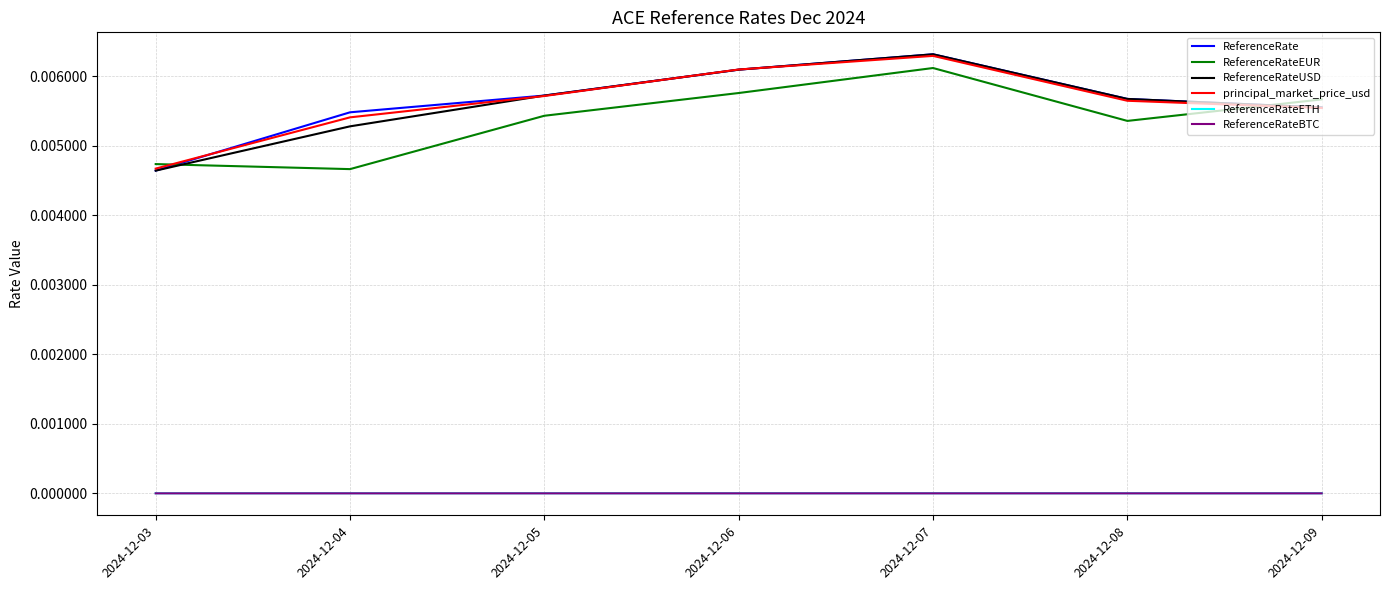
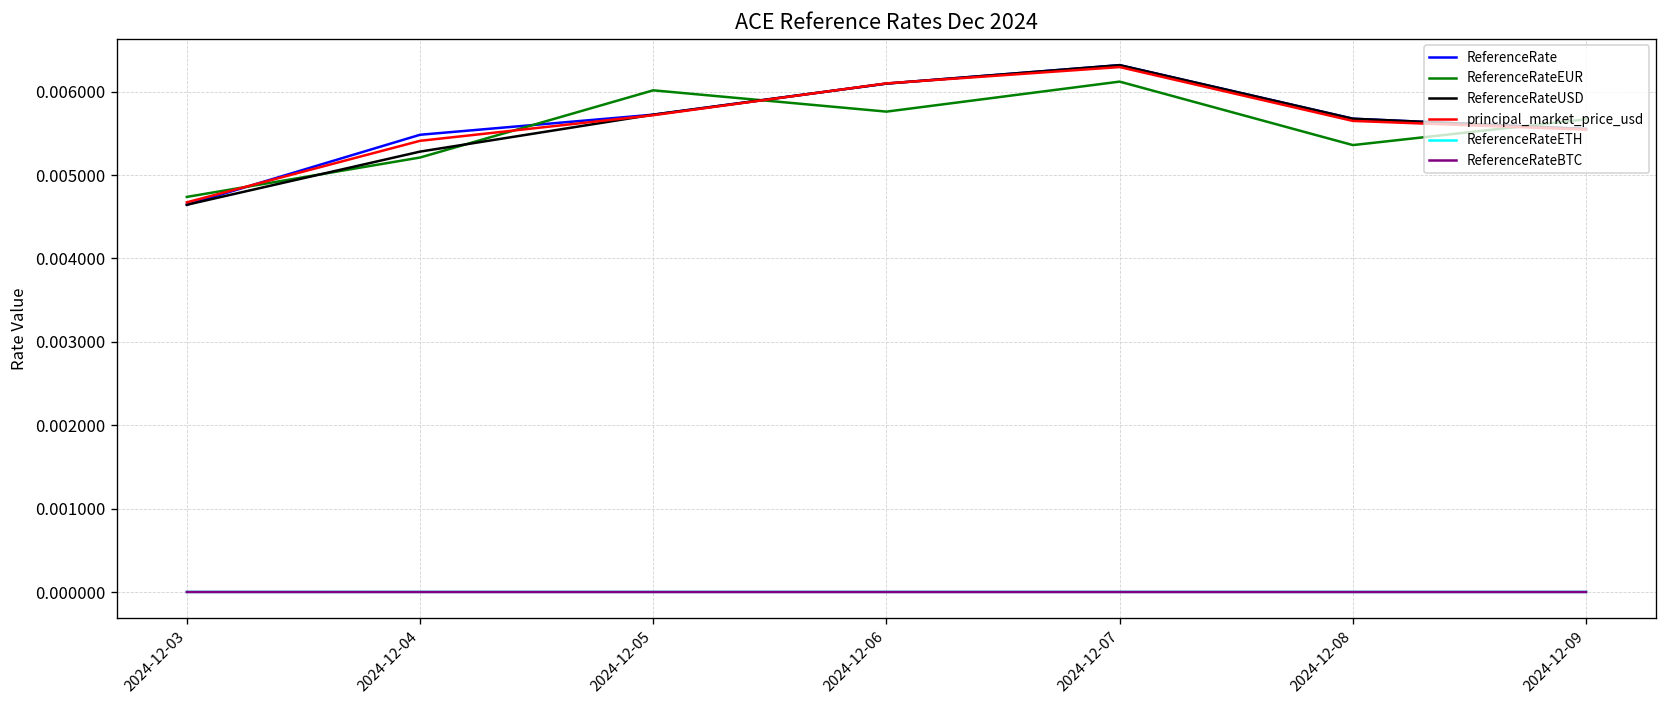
ReferenceRateEUR, 2024-12-04: 0.0047 -> 0.0052
ReferenceRateEUR, 2024-12-05: 0.0054 -> 0.0060
